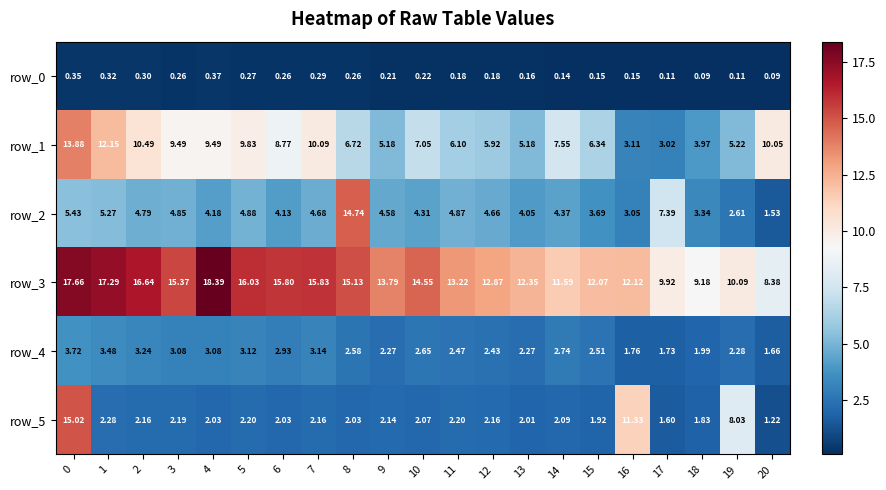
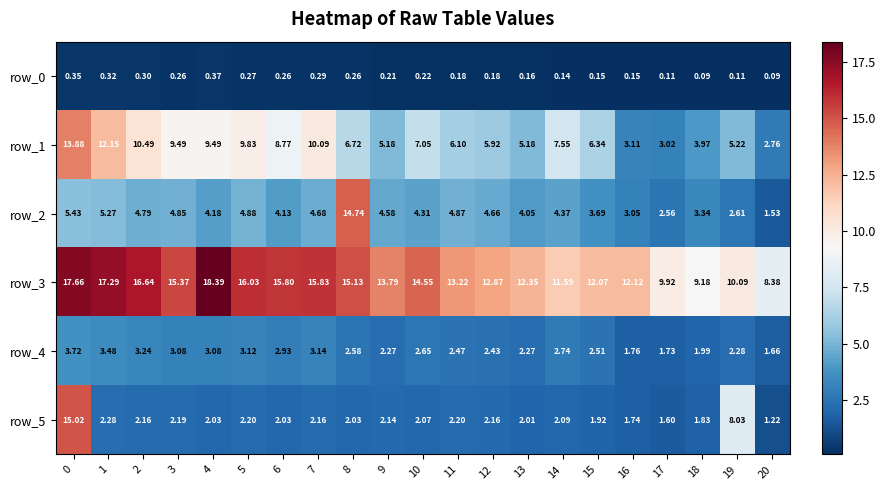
row_1, 20: 10.05 -> 2.76
row_2, 17: 7.39 -> 2.56
row_5, 16: 11.33 -> 1.74
